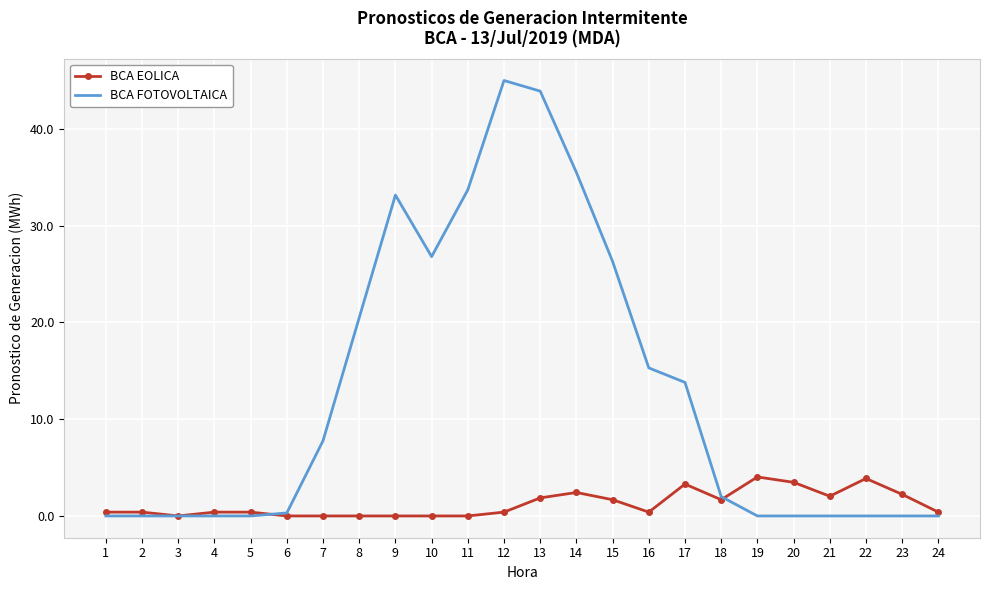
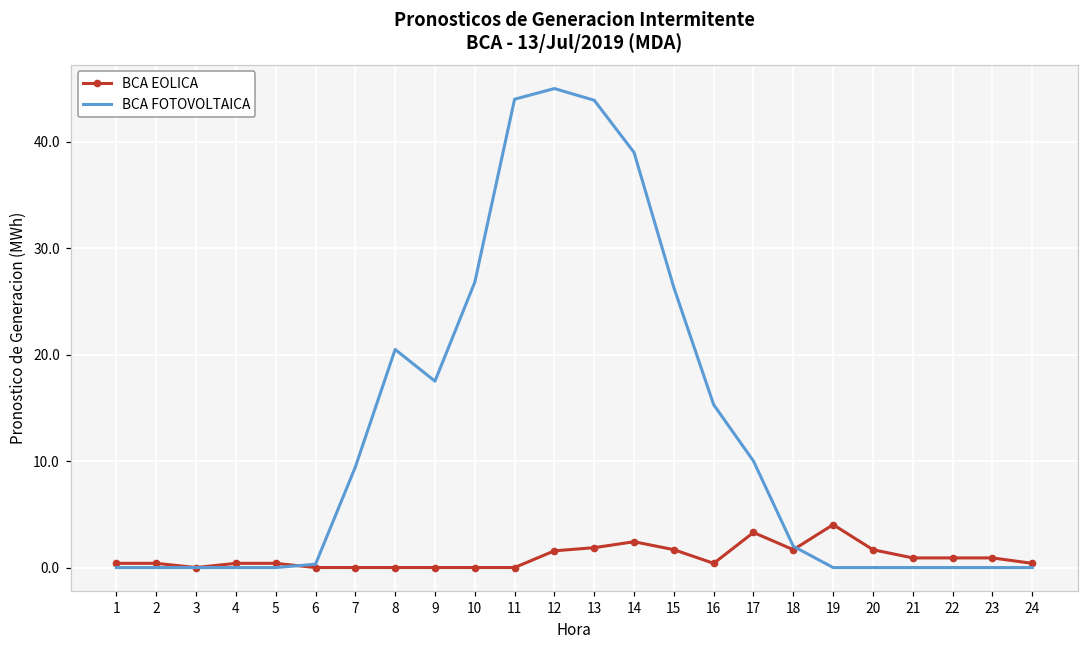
BCA FOTOVOLTAICA, 7: 8 -> 9
BCA FOTOVOLTAICA, 9: 33 -> 18
BCA FOTOVOLTAICA, 11: 34 -> 44
BCA EOLICA, 12: 0 -> 2
BCA FOTOVOLTAICA, 14: 36 -> 39
BCA FOTOVOLTAICA, 17: 14 -> 10
BCA EOLICA, 20: 3 -> 2
BCA EOLICA, 21: 2 -> 1
BCA EOLICA, 22: 4 -> 1
BCA EOLICA, 23: 2 -> 1
